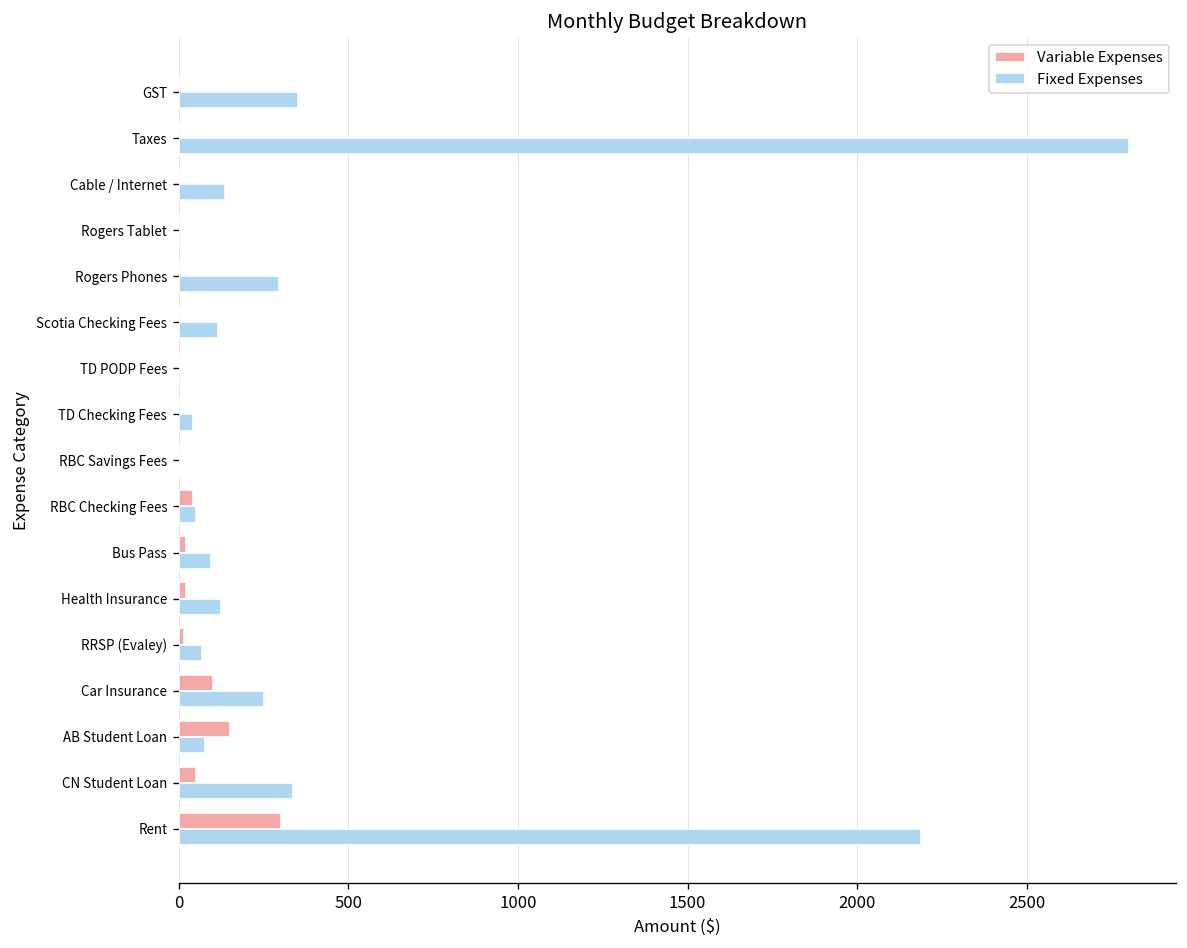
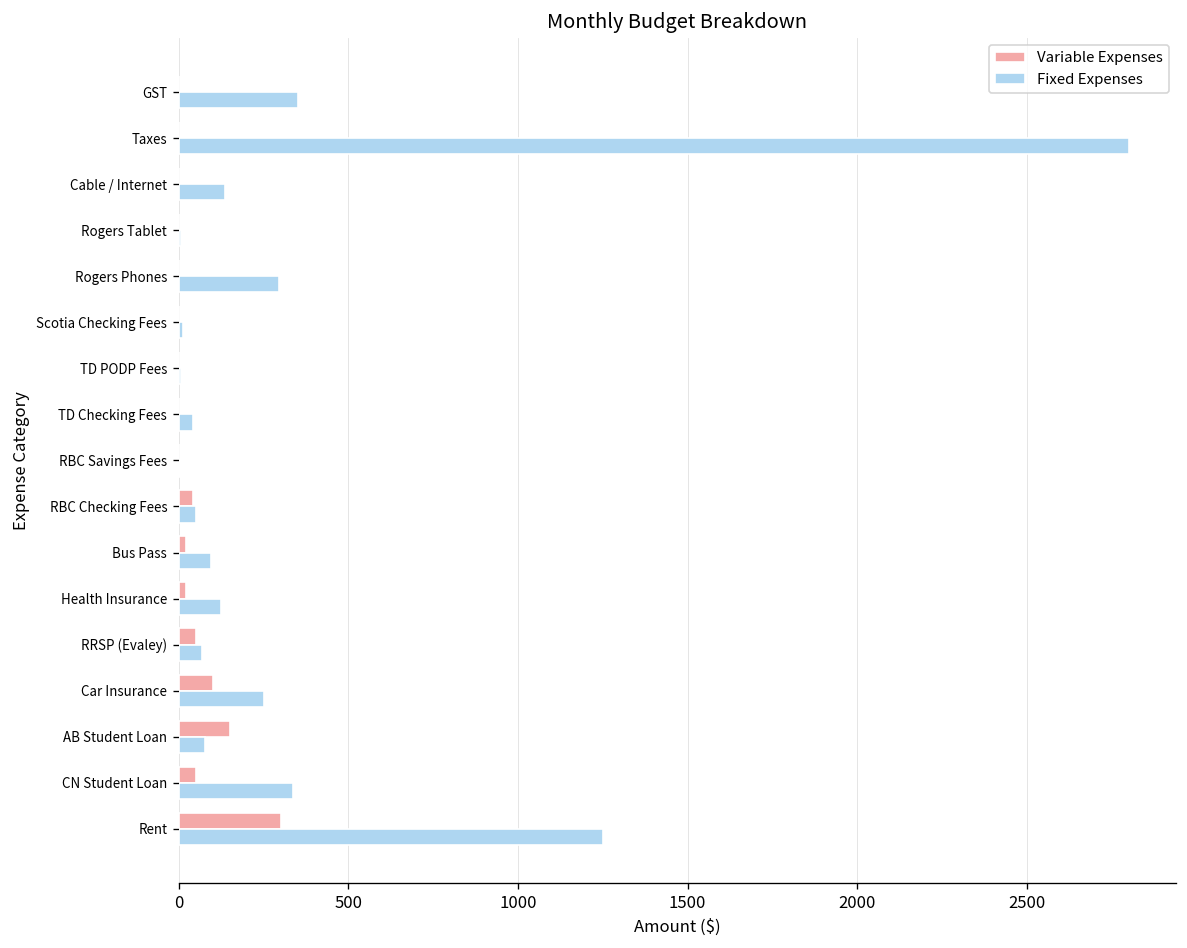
Fixed Expenses, Scotia Checking Fees: 120 -> 10
Variable Expenses, RRSP (Evaley): 10 -> 50
Fixed Expenses, Rent: 2190 -> 1250
